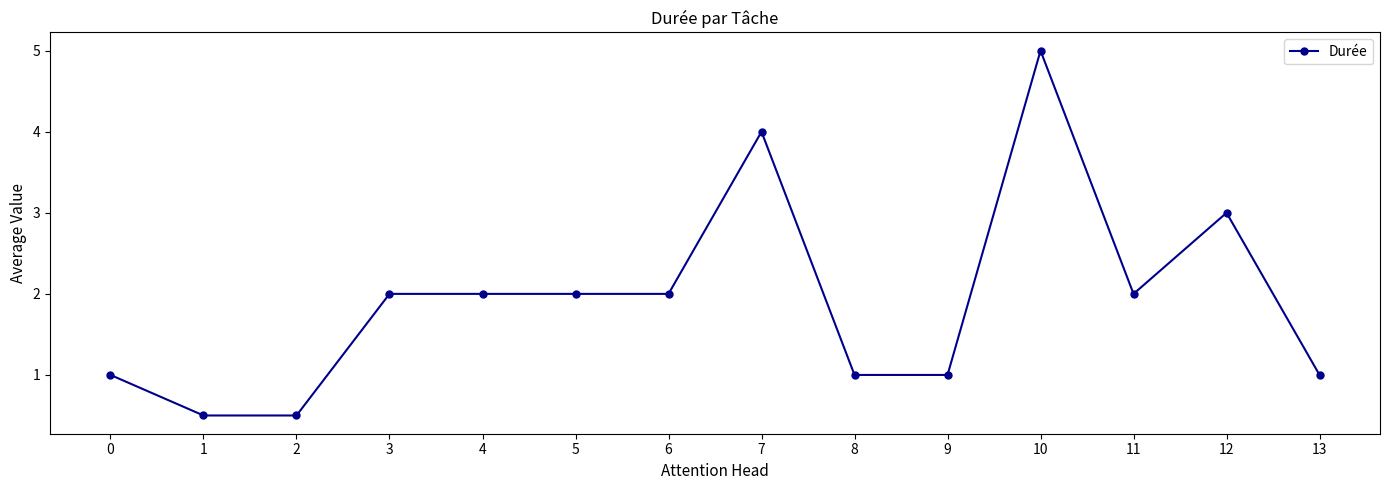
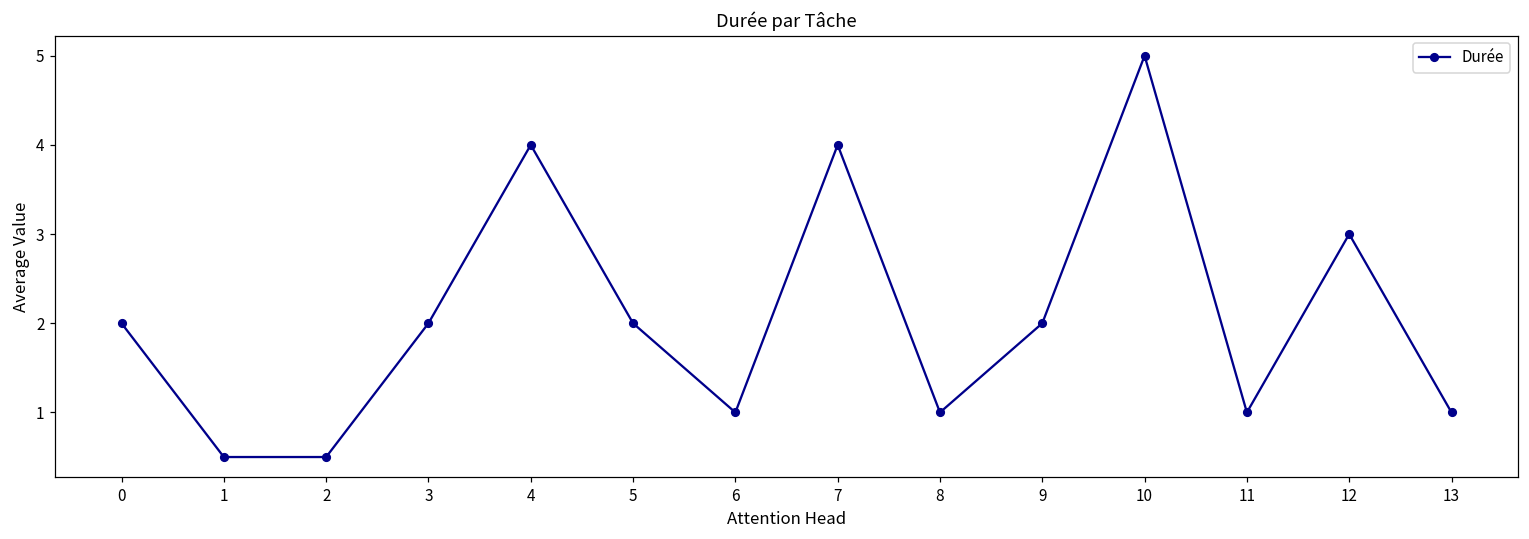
0: 1 -> 2
4: 2 -> 4
6: 2 -> 1
9: 1 -> 2
11: 2 -> 1
